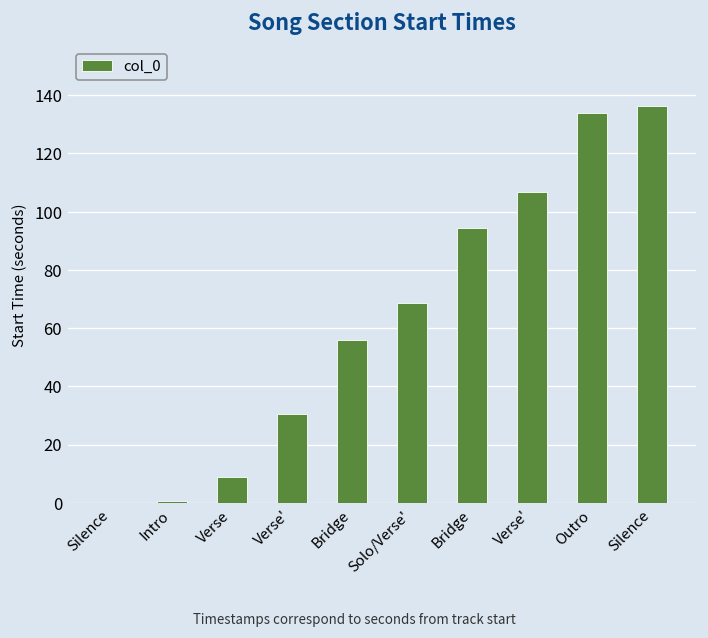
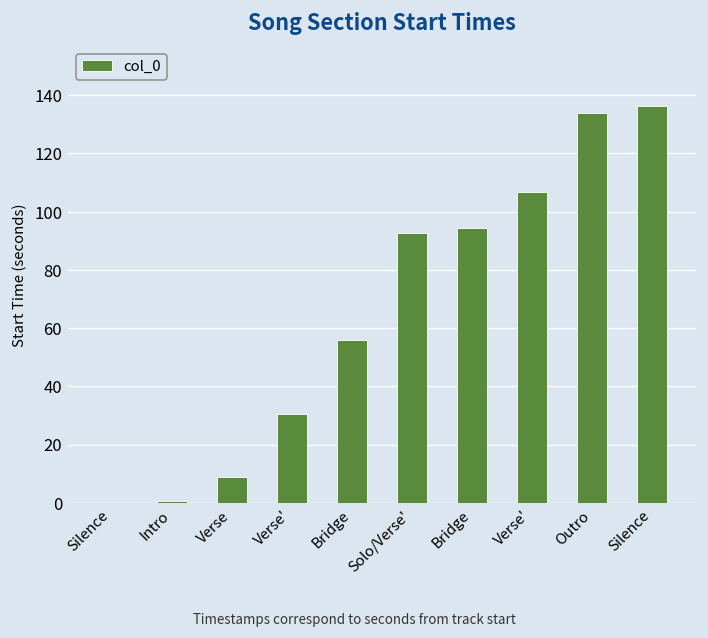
Solo/Verse': 69 -> 93
